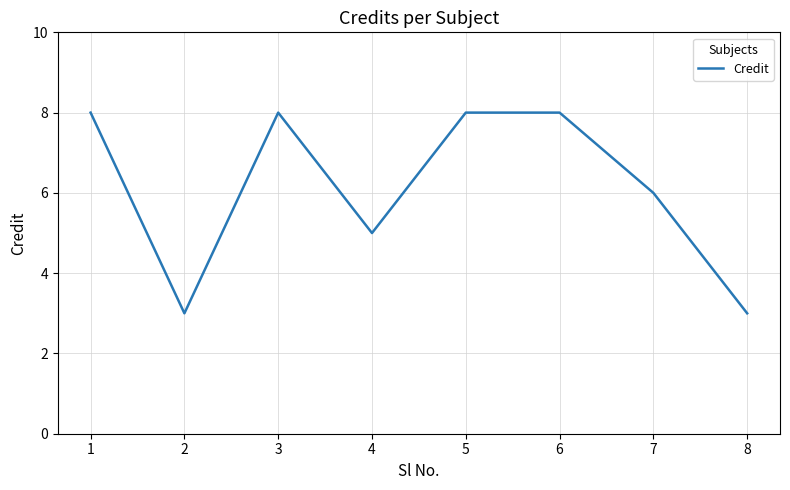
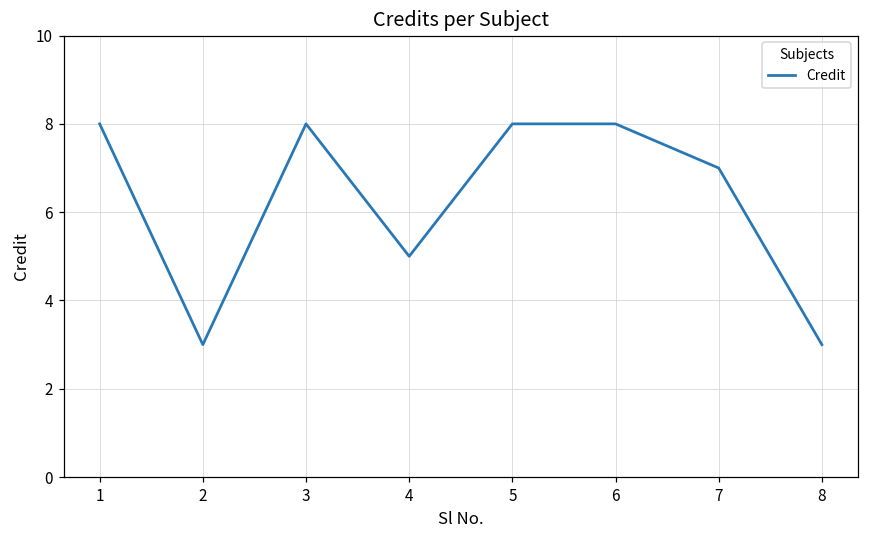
7: 6 -> 7
